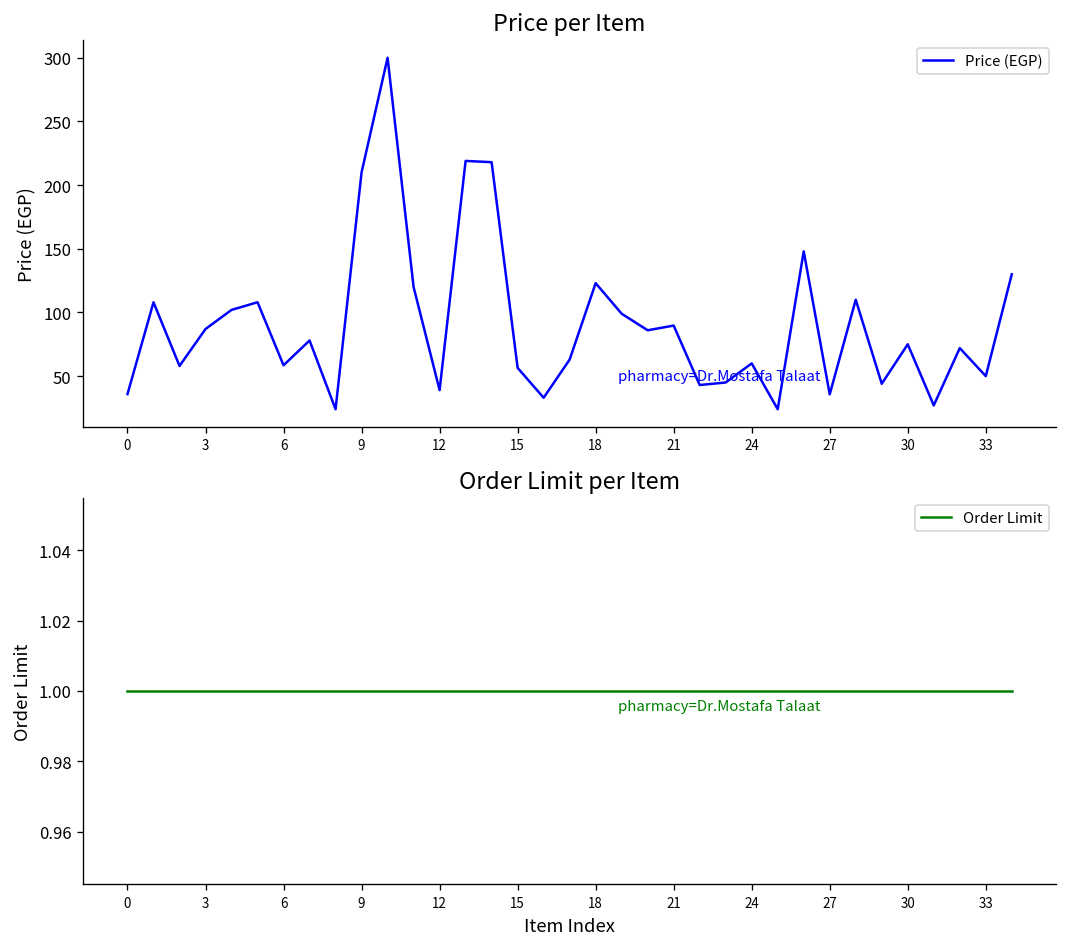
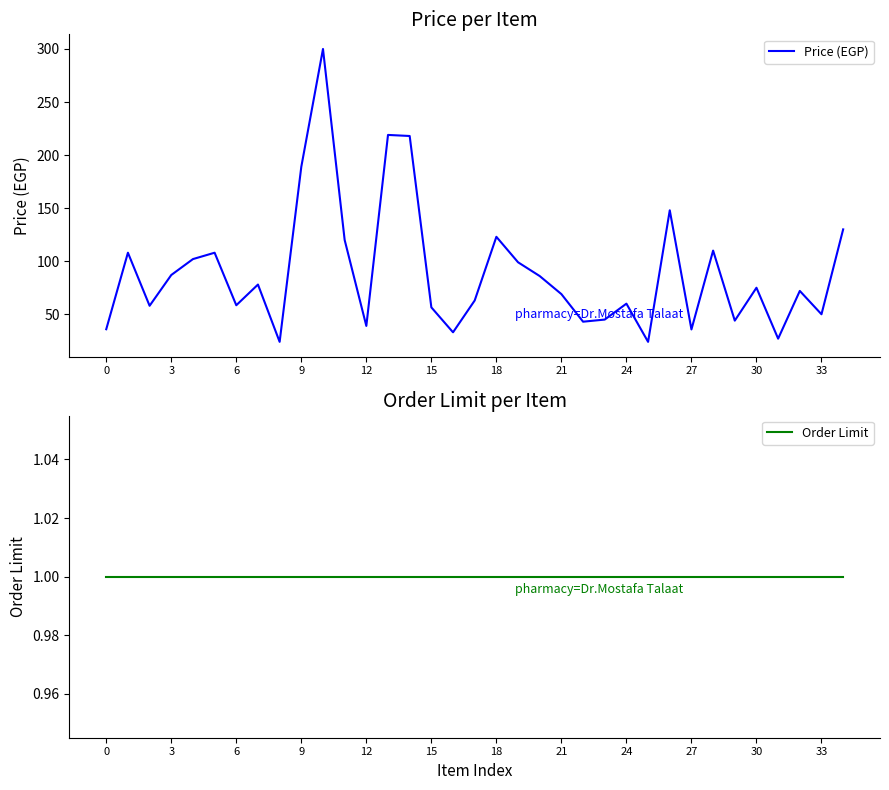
Price per Item, 9: 210 -> 189
Price per Item, 21: 90 -> 69
